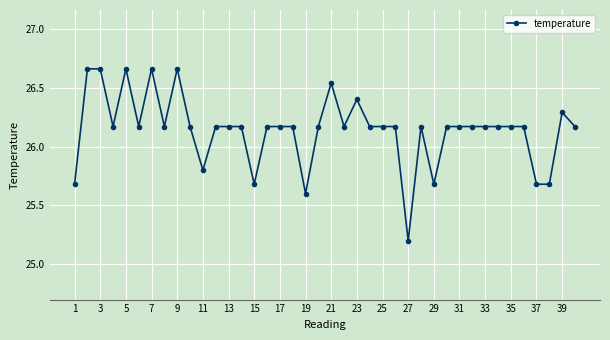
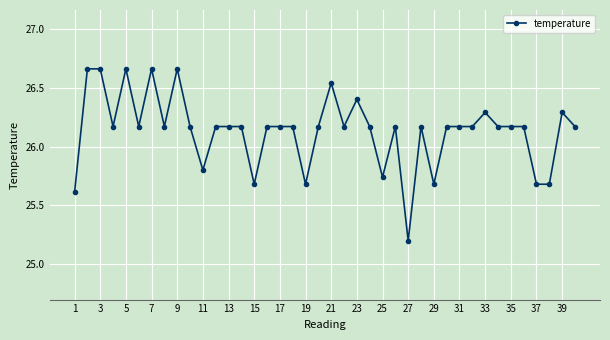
1: 25.68 -> 25.61
19: 25.60 -> 25.68
25: 26.17 -> 25.74
33: 26.17 -> 26.29
